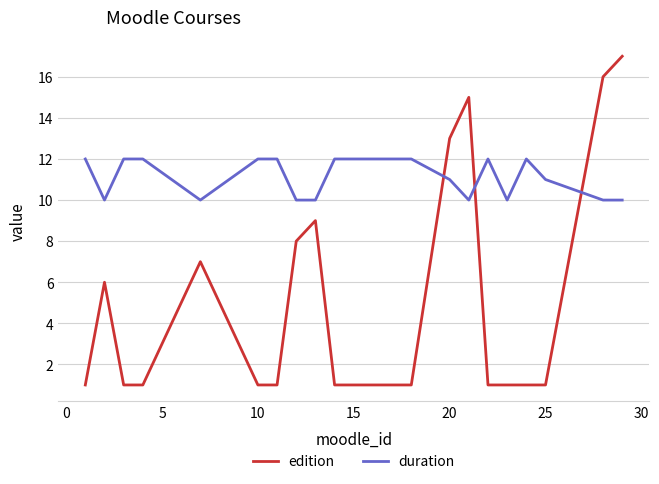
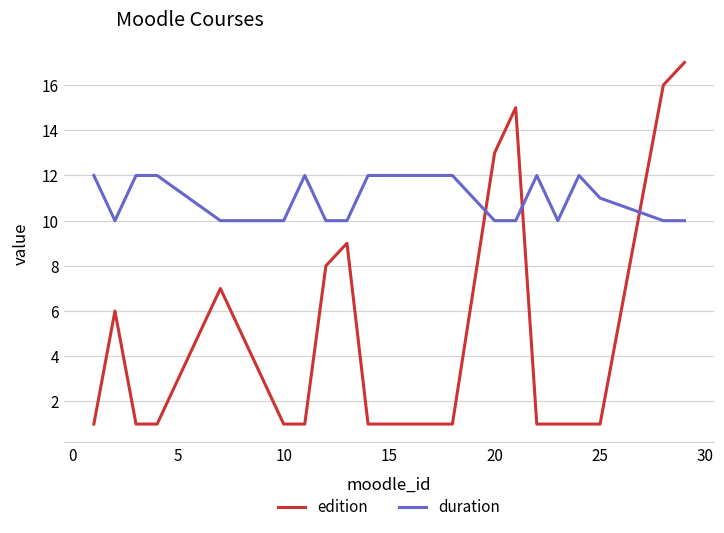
duration, 10: 12 -> 10
duration, 20: 11 -> 10
